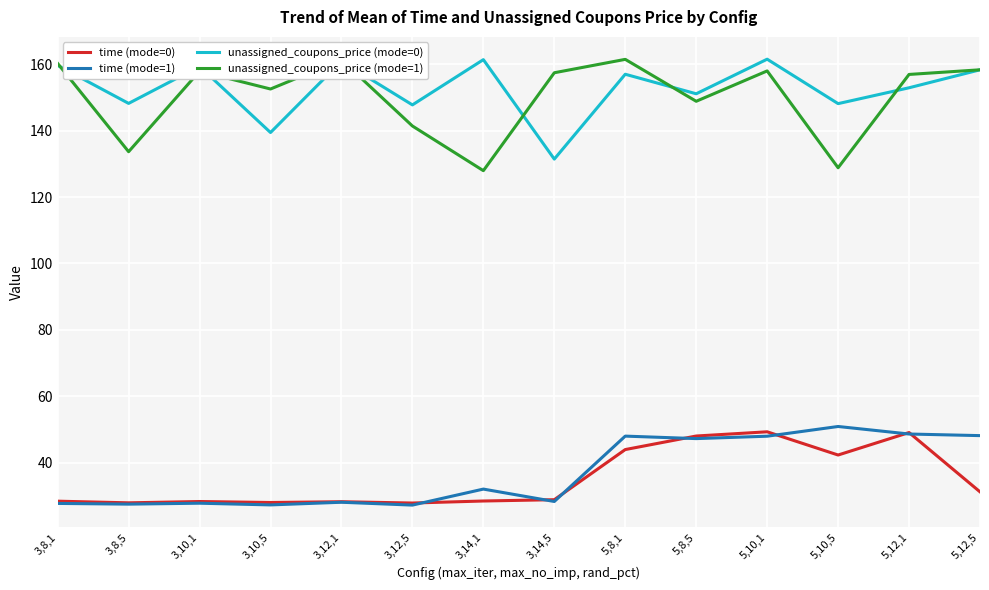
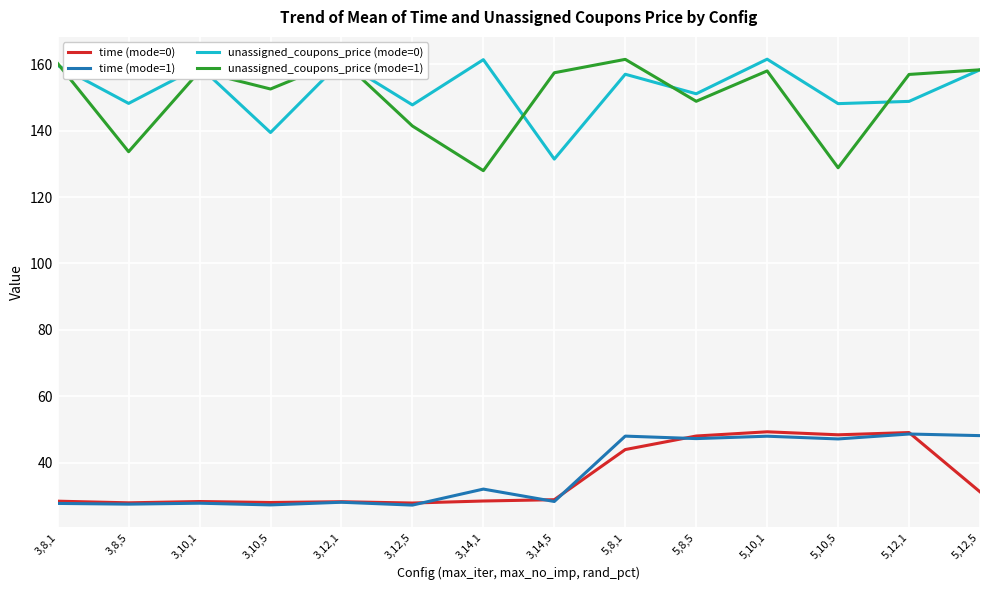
time (mode=0), 5,10,5: 42 -> 48
time (mode=1), 5,10,5: 51 -> 47
unassigned_coupons_price (mode=0), 5,12,1: 153 -> 149
